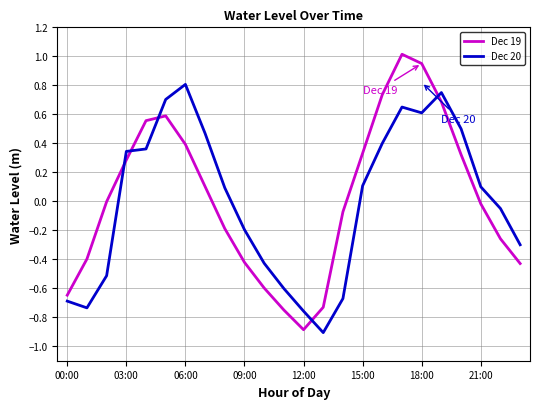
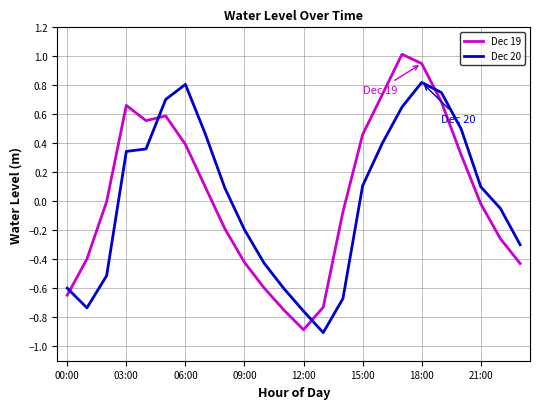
Dec 20, 00:00: -0.69 -> -0.60
Dec 19, 03:00: 0.28 -> 0.66
Dec 19, 15:00: 0.33 -> 0.46
Dec 20, 18:00: 0.61 -> 0.82
